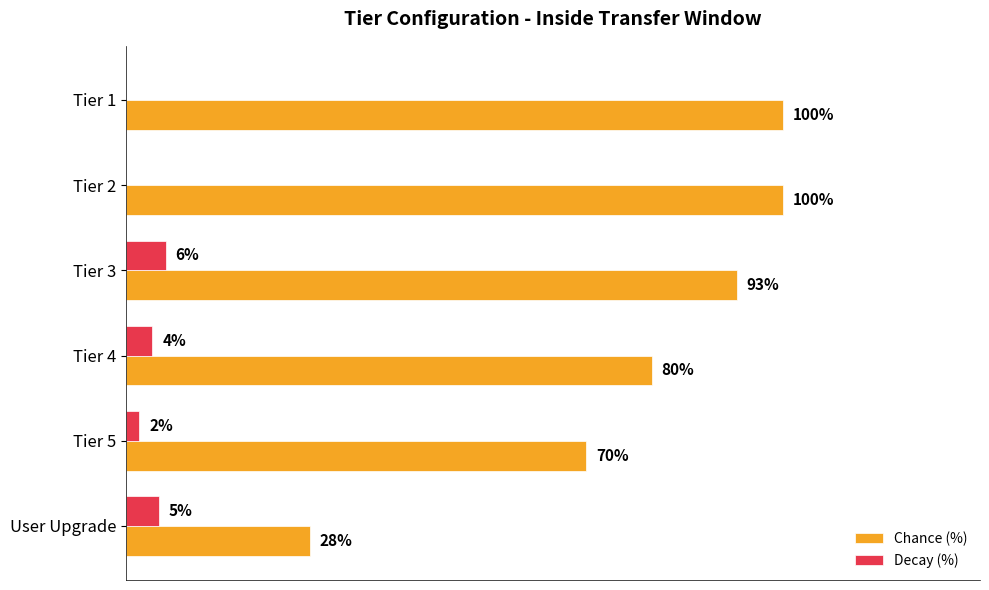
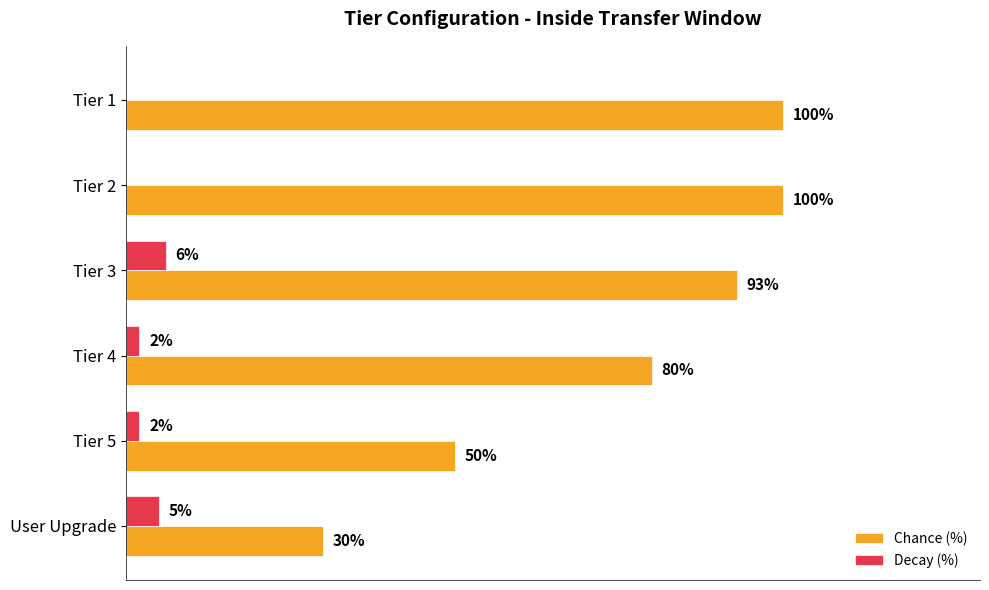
Decay (%), Tier 4: 4% -> 2%
Chance (%), Tier 5: 70% -> 50%
Chance (%), User Upgrade: 28% -> 30%
